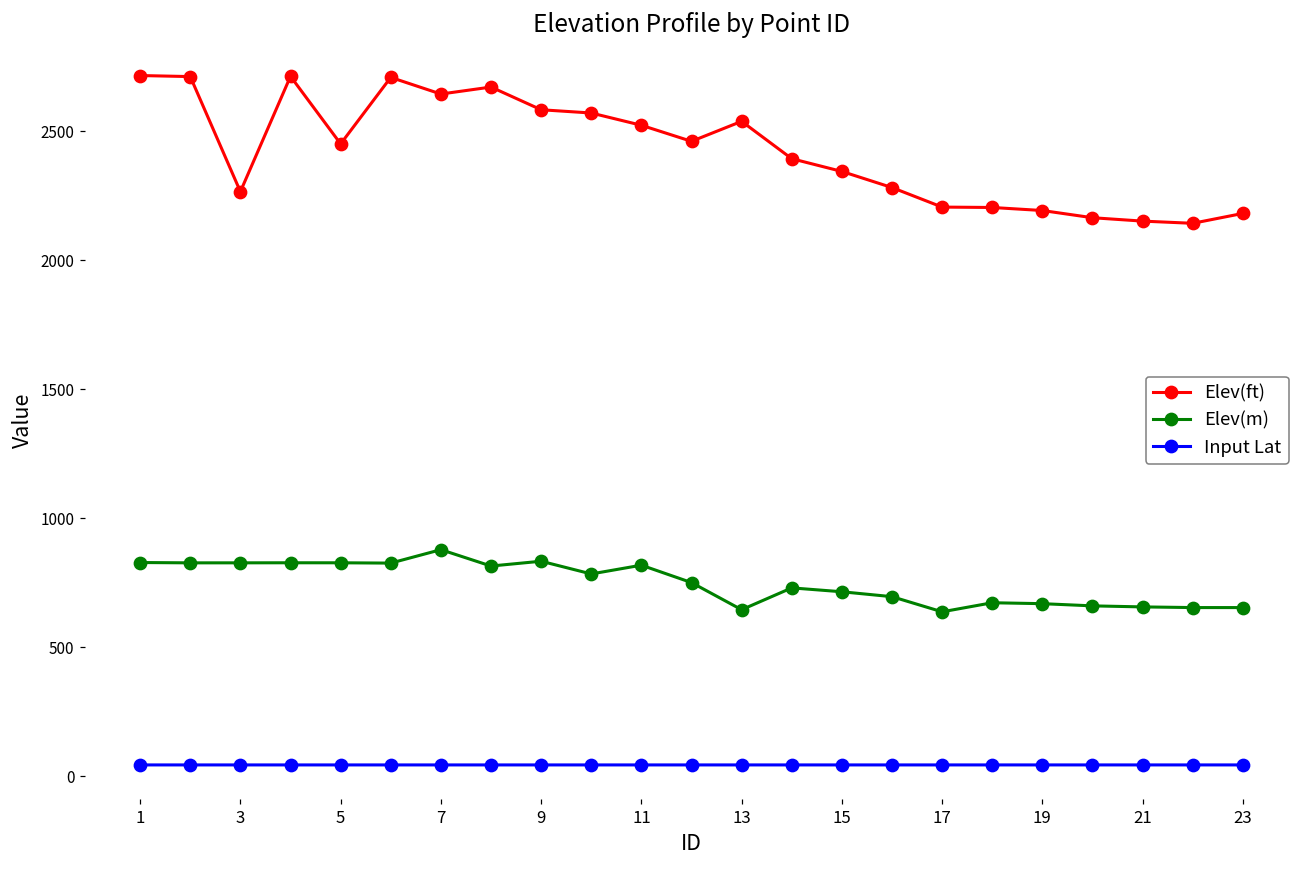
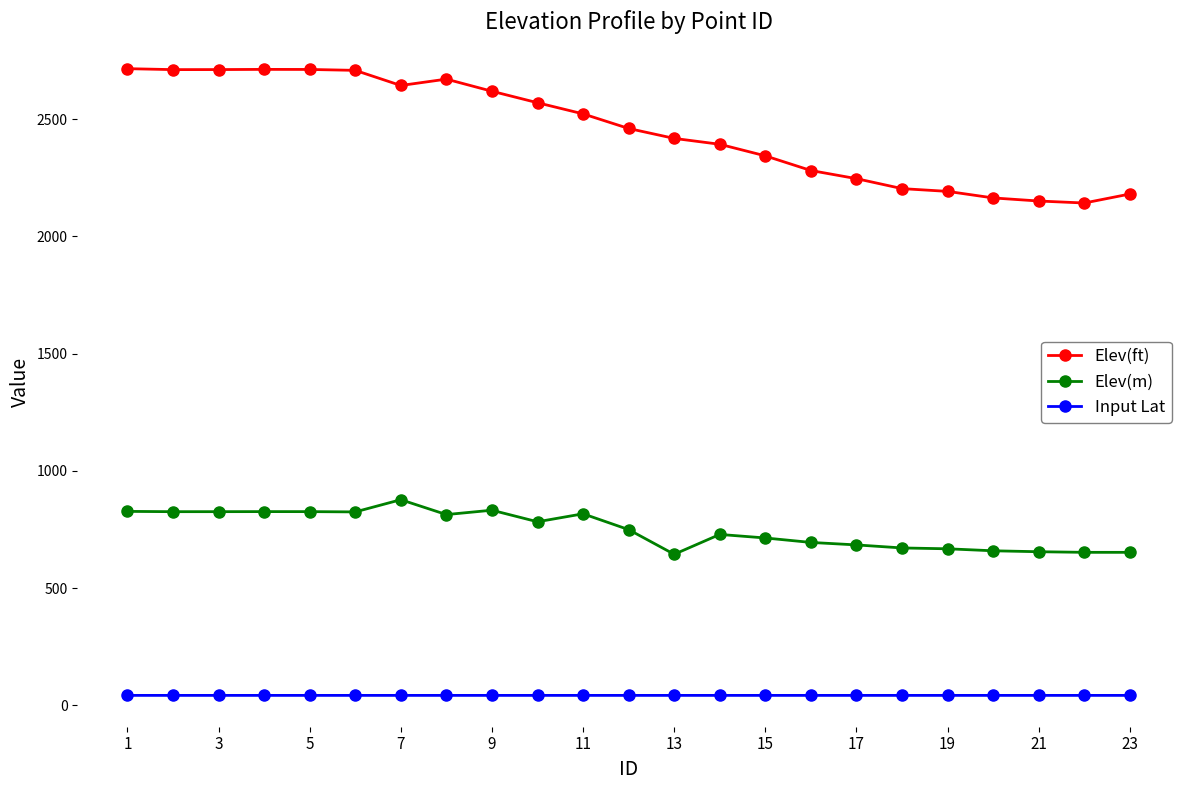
Elev(ft), 3: 2270 -> 2710
Elev(ft), 5: 2450 -> 2710
Elev(ft), 9: 2580 -> 2620
Elev(ft), 13: 2540 -> 2420
Elev(ft), 17: 2210 -> 2250
Elev(m), 17: 640 -> 680
